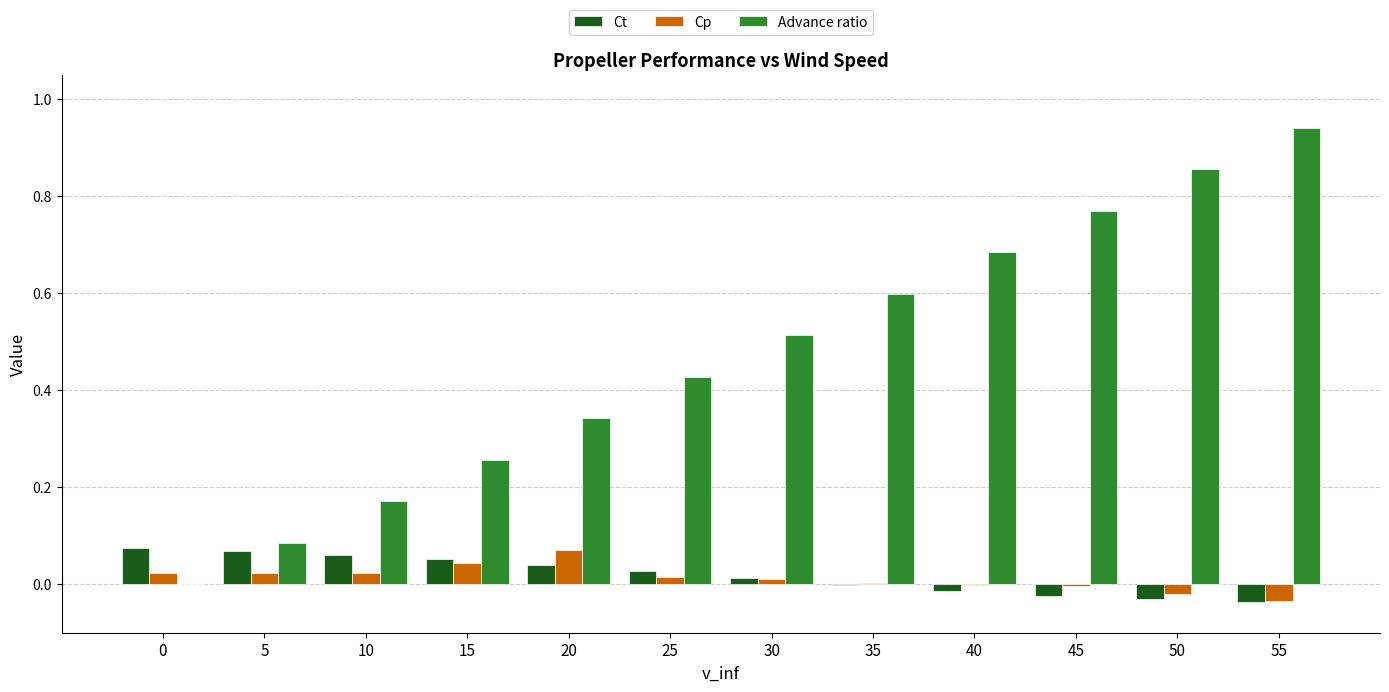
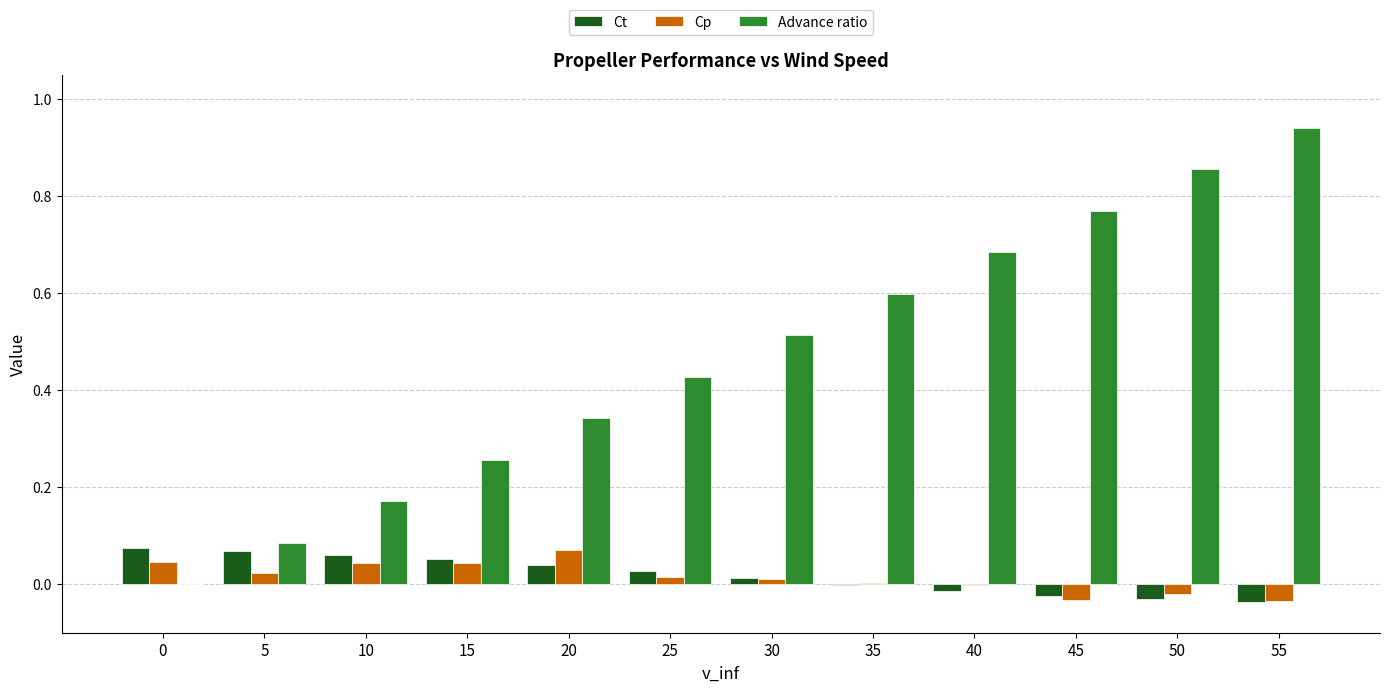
Cp, 0: 0.02 -> 0.05
Cp, 10: 0.02 -> 0.04
Cp, 45: 0.00 -> -0.03
